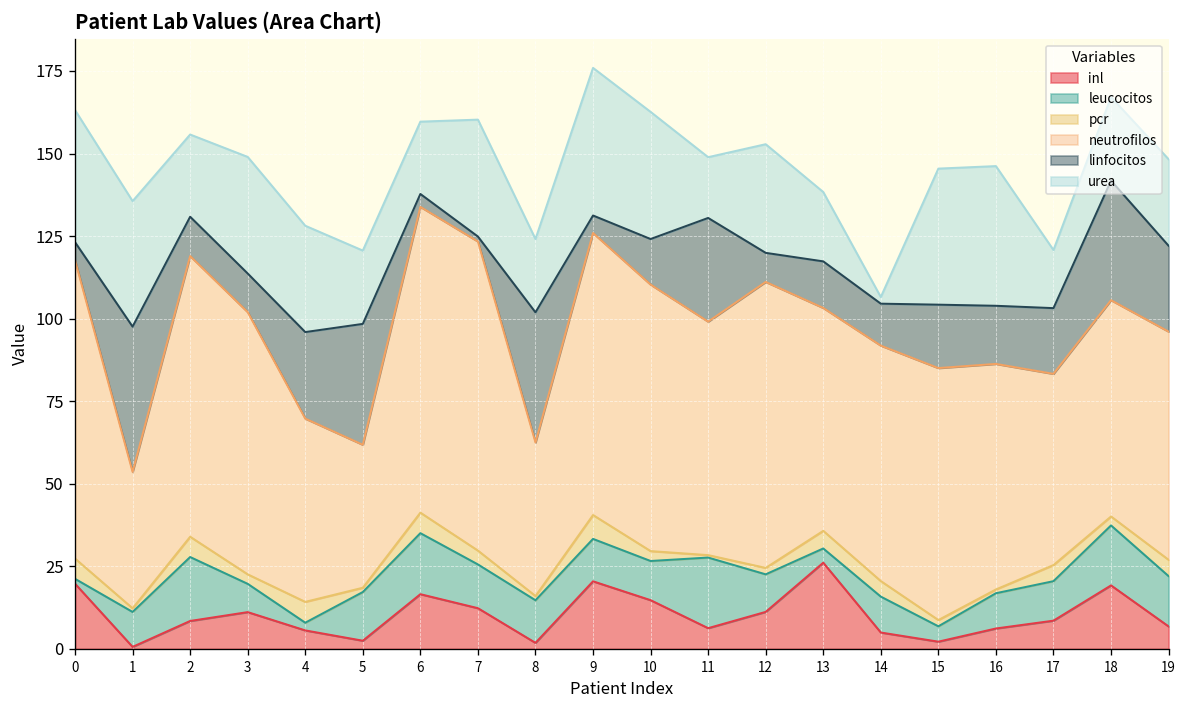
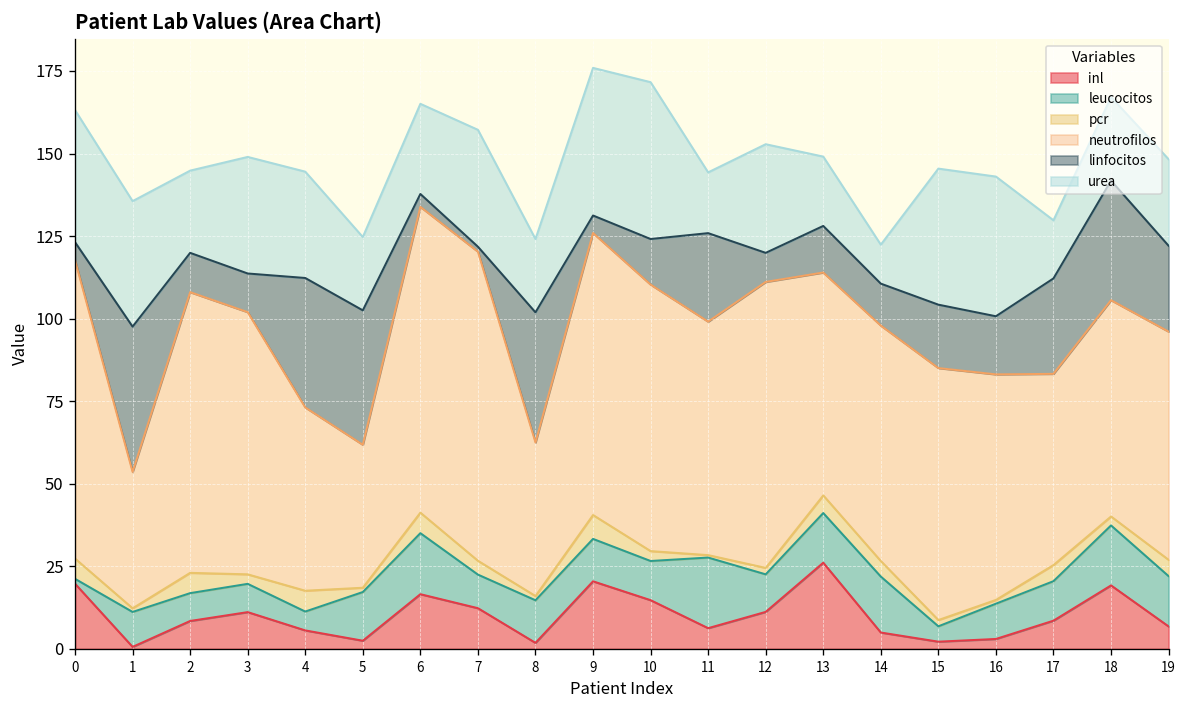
leucocitos, 2: 19 -> 8
leucocitos, 4: 2 -> 6
linfocitos, 4: 26 -> 39
linfocitos, 5: 37 -> 41
urea, 6: 22 -> 27
leucocitos, 7: 13 -> 10
urea, 10: 39 -> 48
linfocitos, 11: 31 -> 27
leucocitos, 13: 4 -> 15
leucocitos, 14: 11 -> 17
urea, 14: 2 -> 12
inl, 16: 6 -> 3
linfocitos, 17: 20 -> 29
